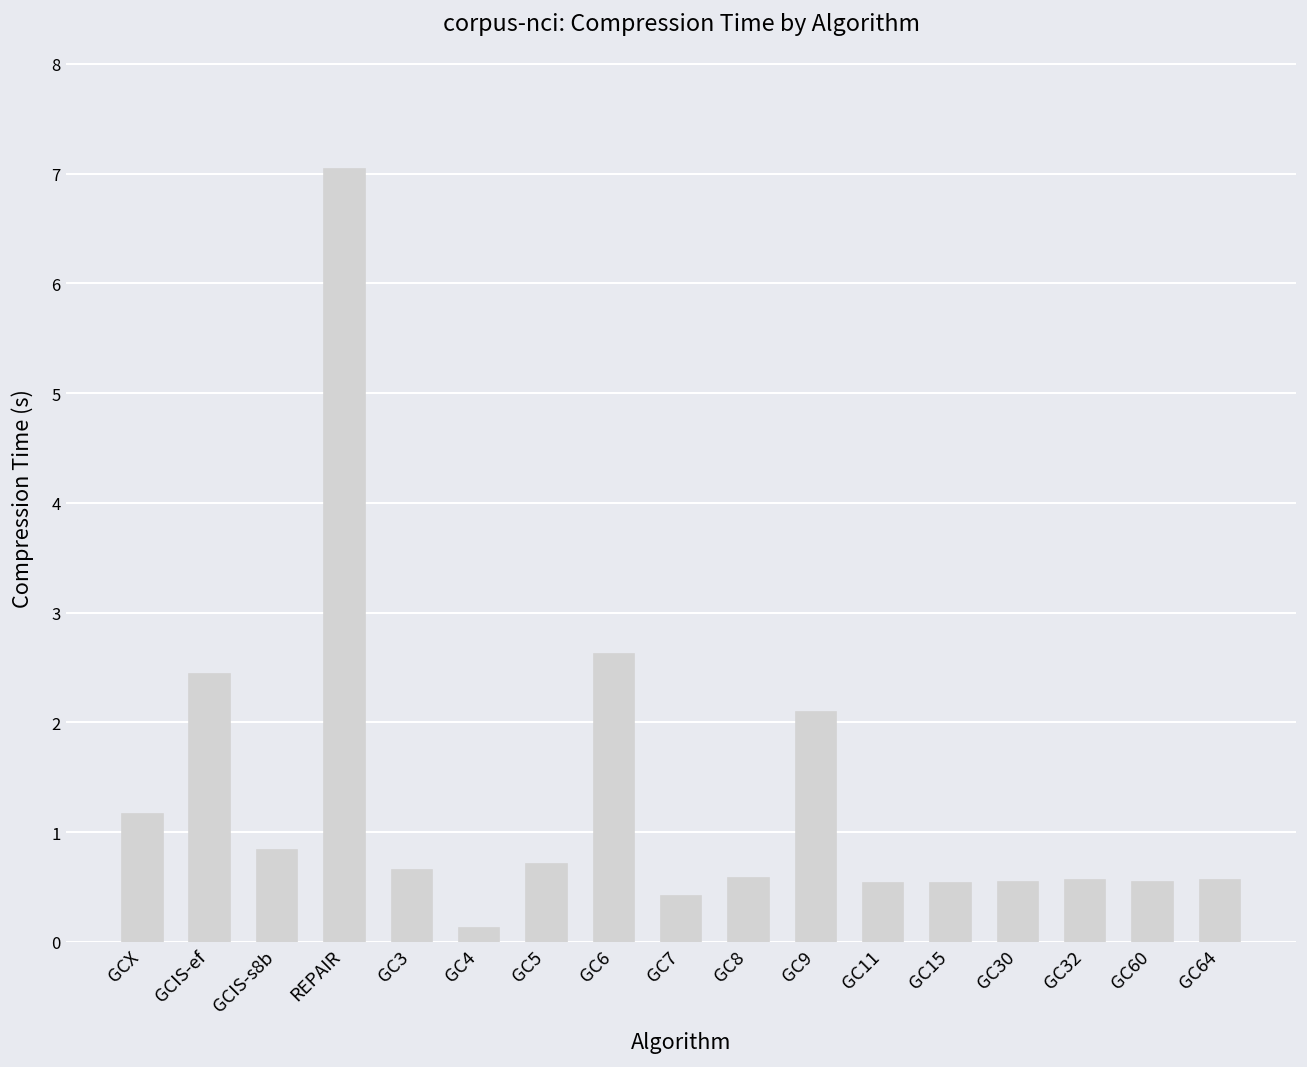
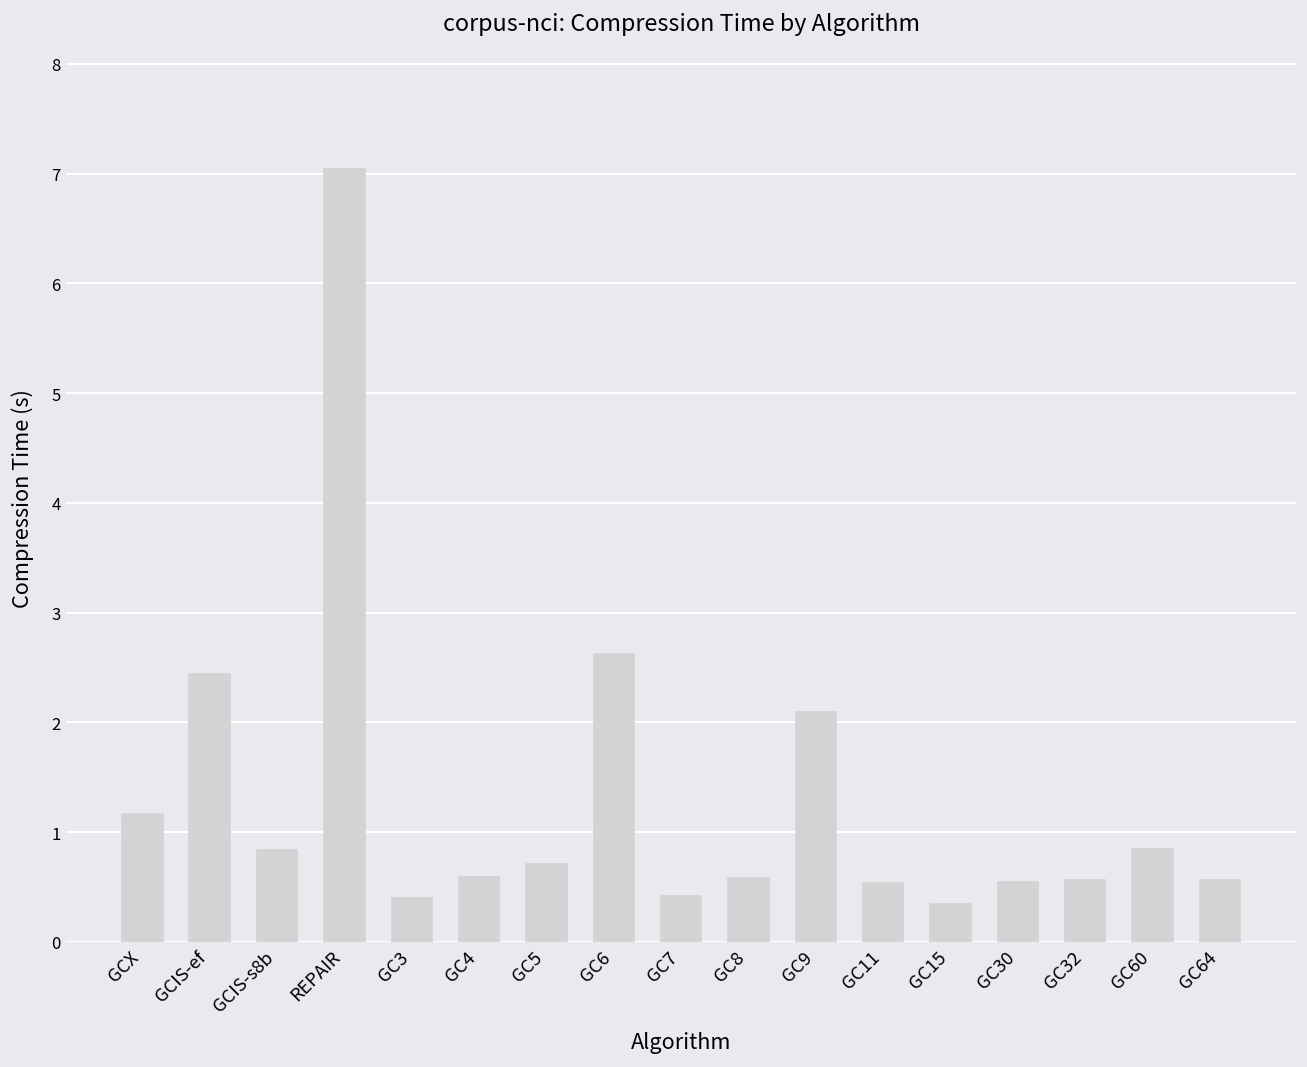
GC3: 0.7 -> 0.4
GC4: 0.1 -> 0.6
GC15: 0.5 -> 0.3
GC60: 0.5 -> 0.8
